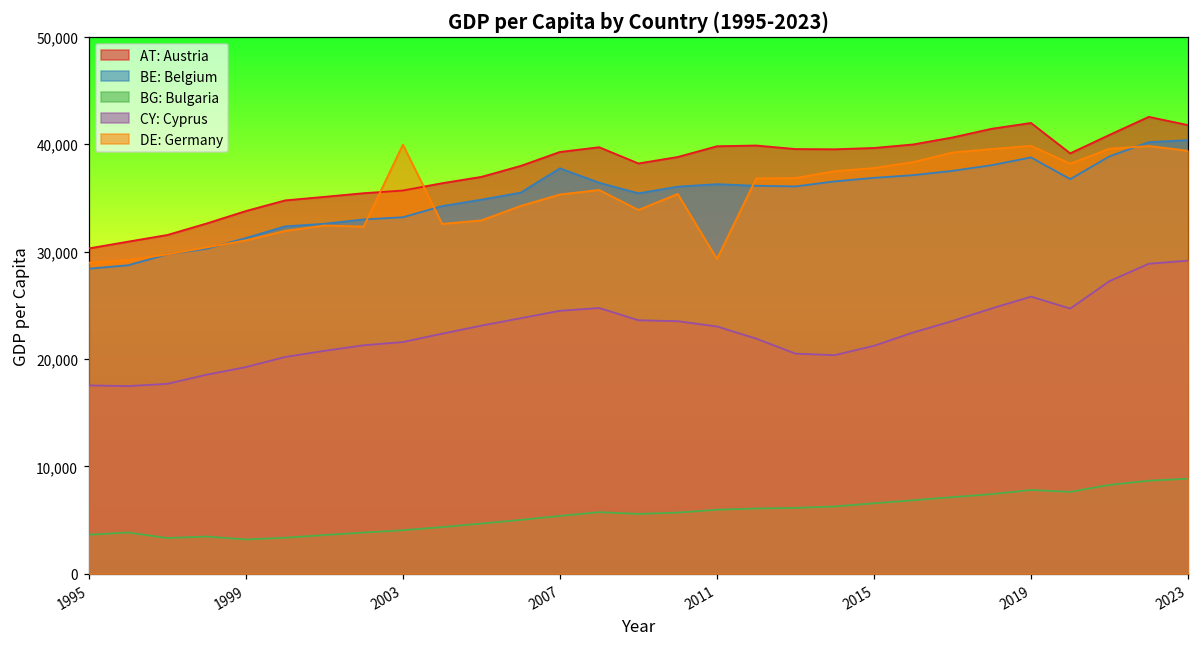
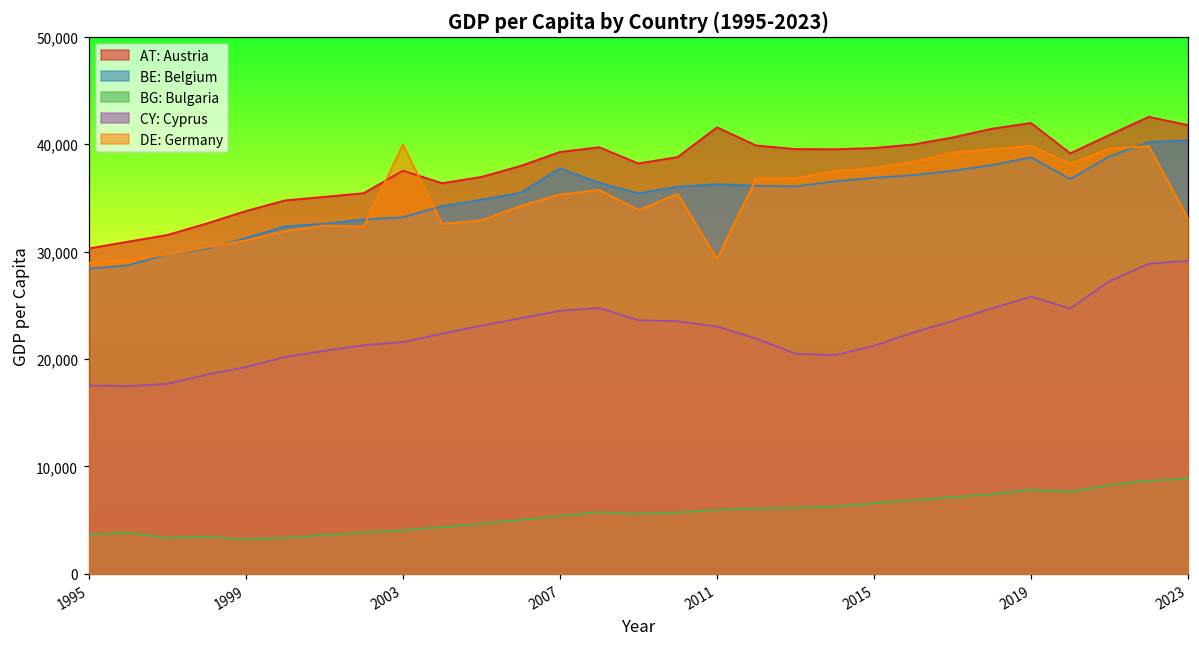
AT: Austria, 2003: 36,000 -> 38,000
AT: Austria, 2011: 40,000 -> 42,000
DE: Germany, 2023: 39,000 -> 33,000
